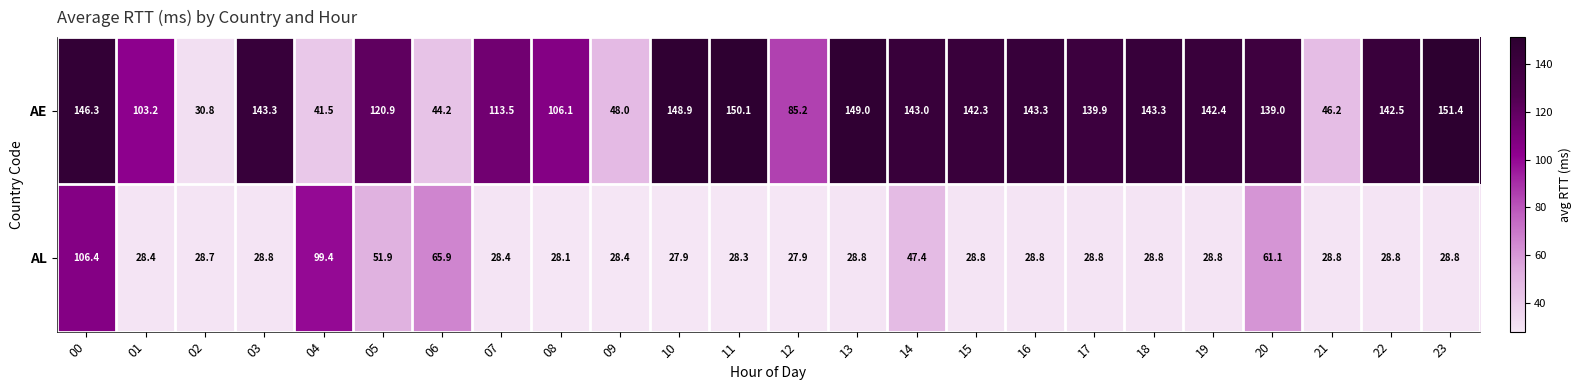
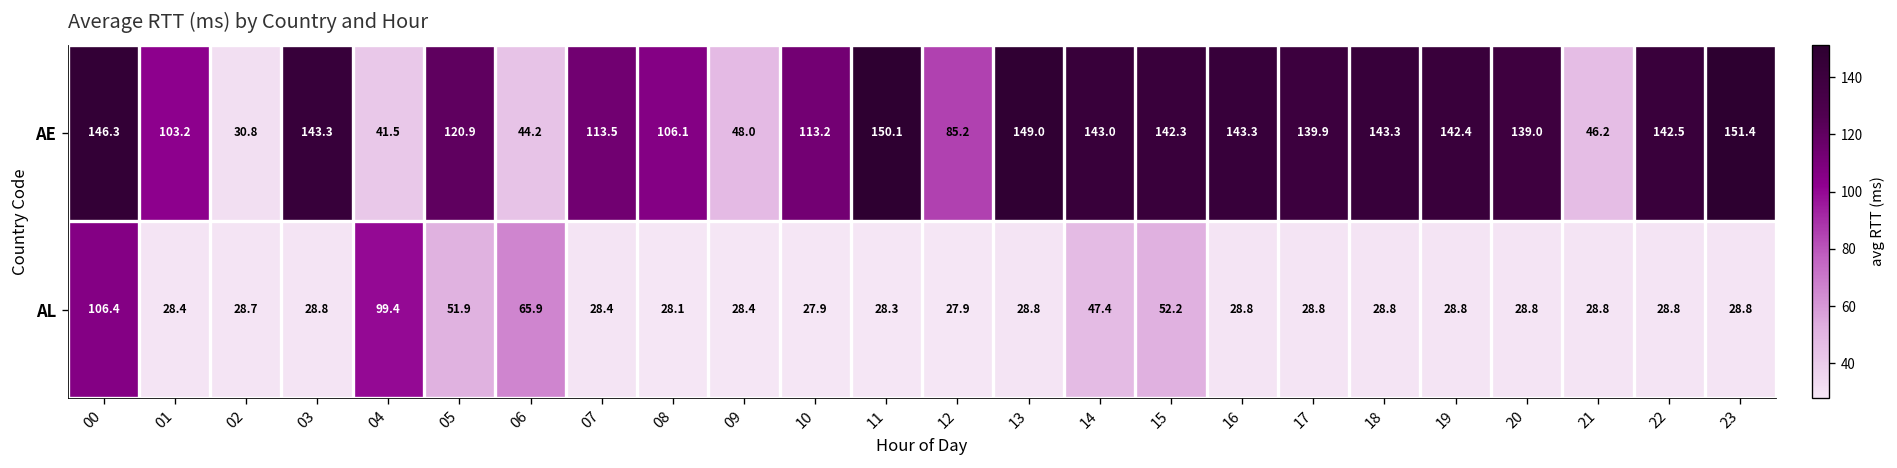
AE, 10: 148.9 -> 113.2
AL, 15: 28.8 -> 52.2
AL, 20: 61.1 -> 28.8
